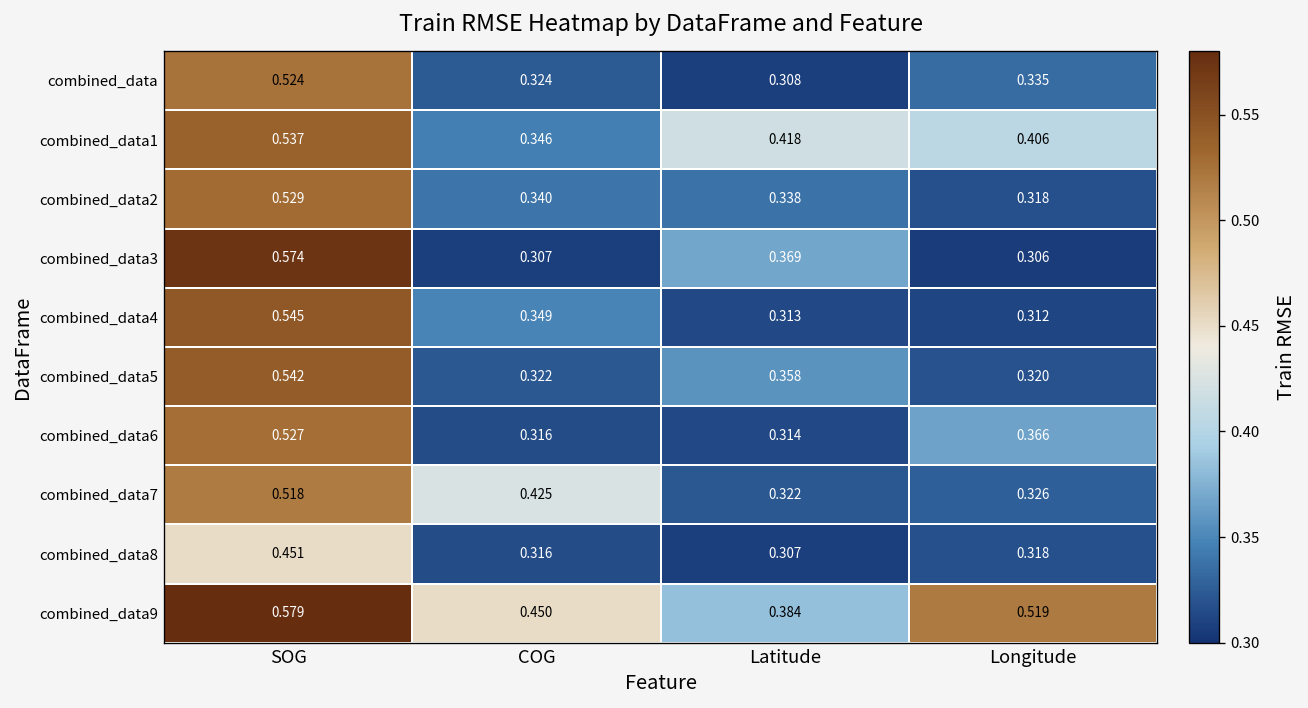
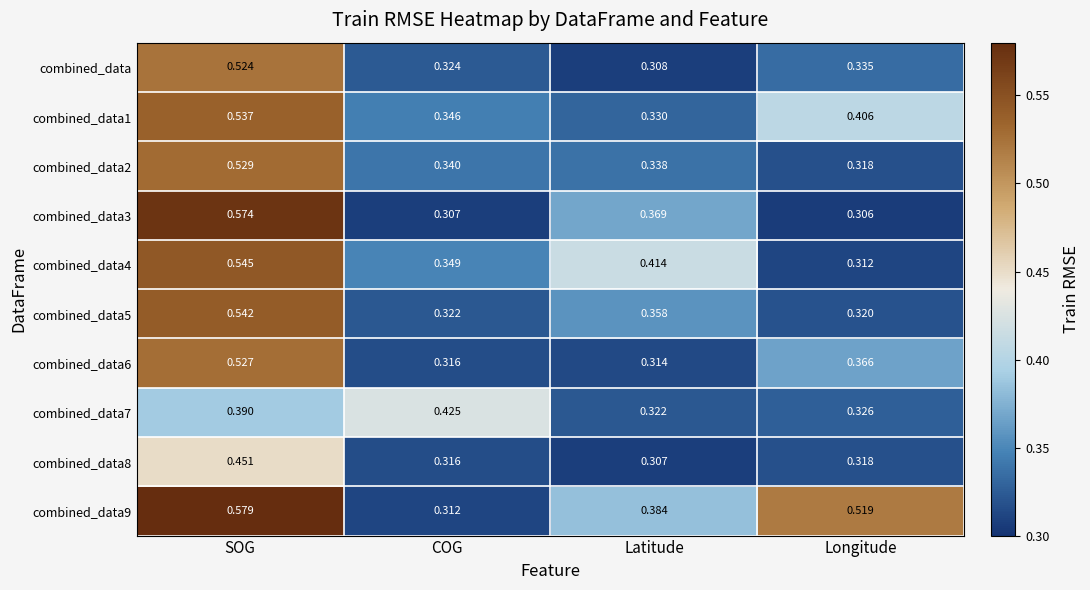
combined_data1, Latitude: 0.418 -> 0.330
combined_data4, Latitude: 0.313 -> 0.414
combined_data7, SOG: 0.518 -> 0.390
combined_data9, COG: 0.450 -> 0.312
